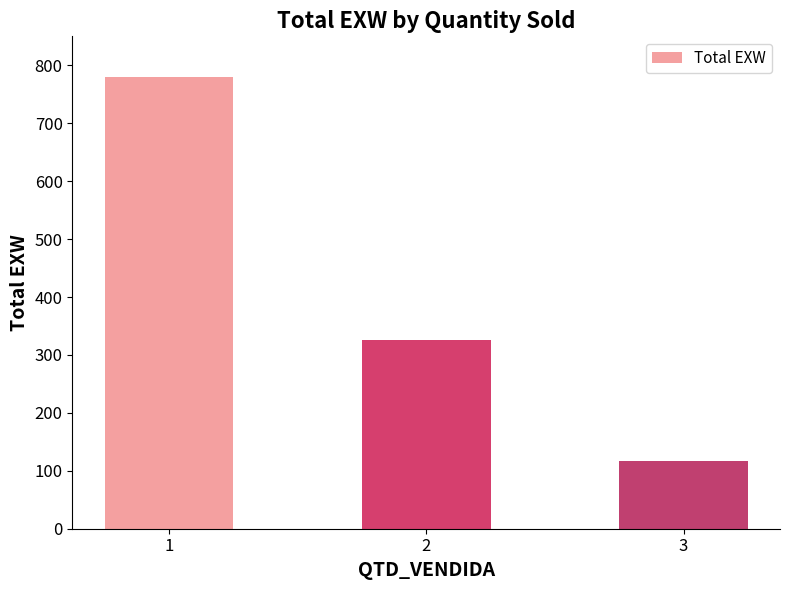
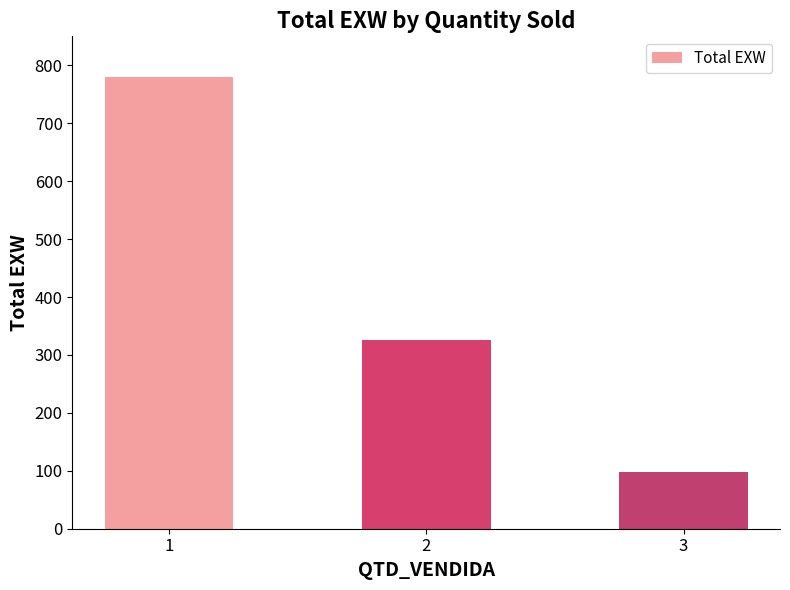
3: 120 -> 100
